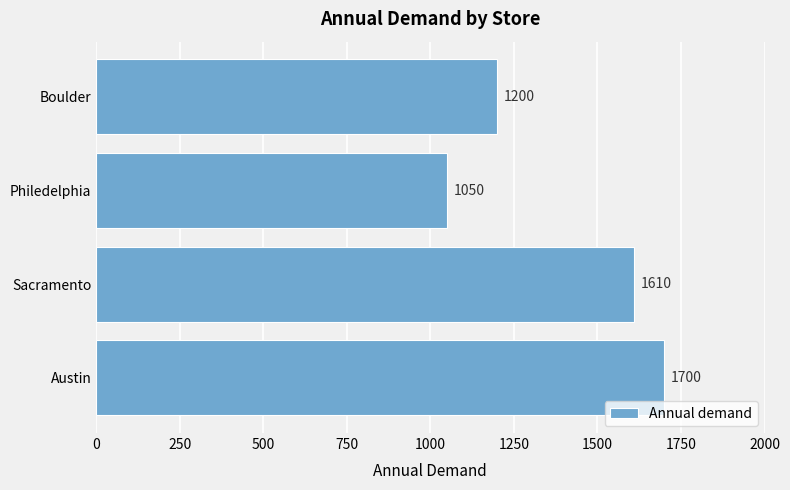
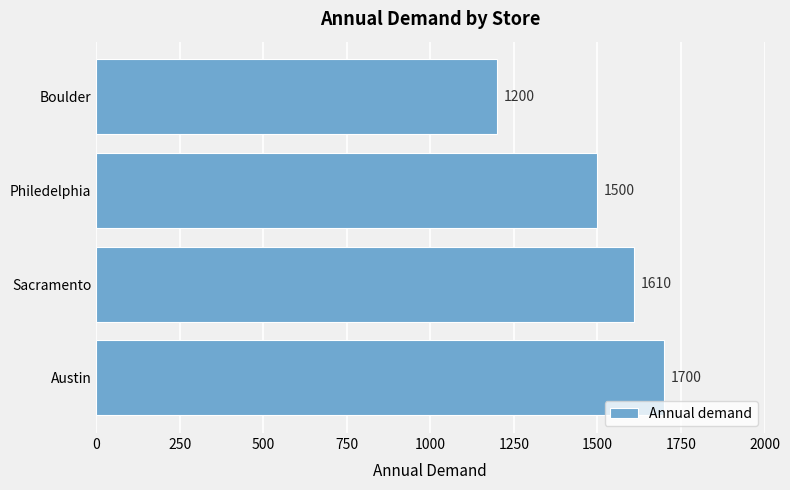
Philedelphia: 1050 -> 1500
